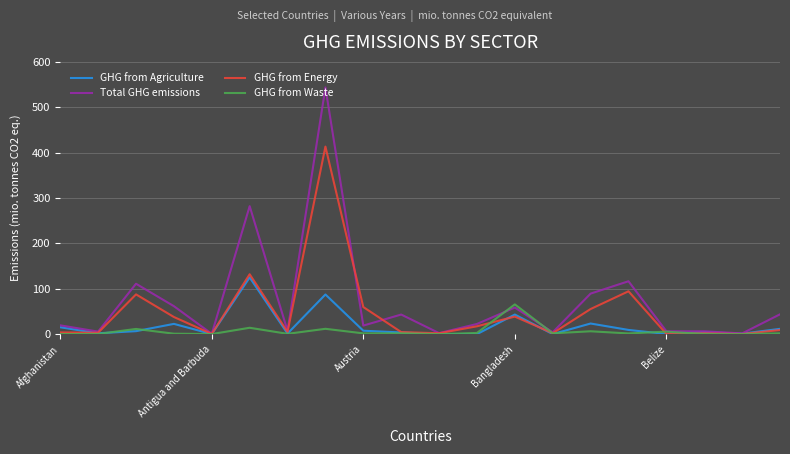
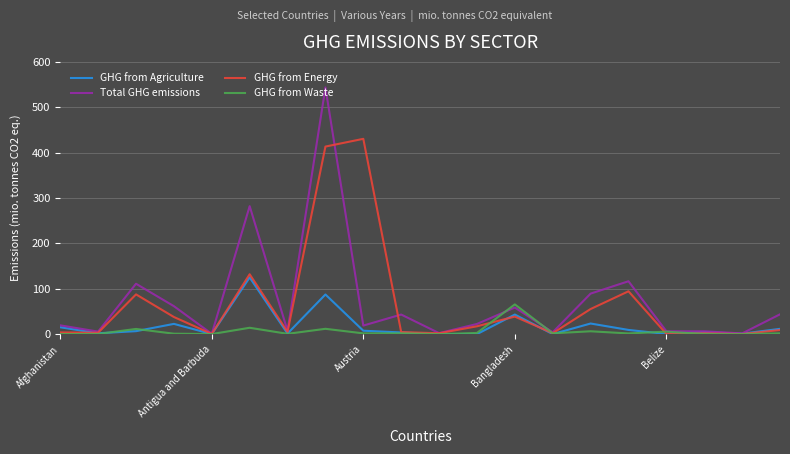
GHG from Energy, Austria: 60 -> 430
